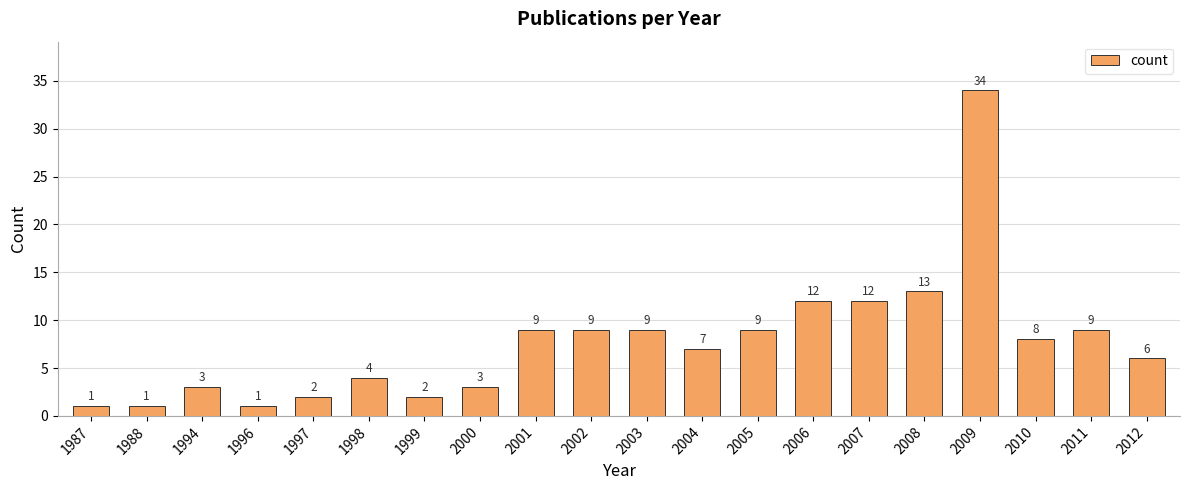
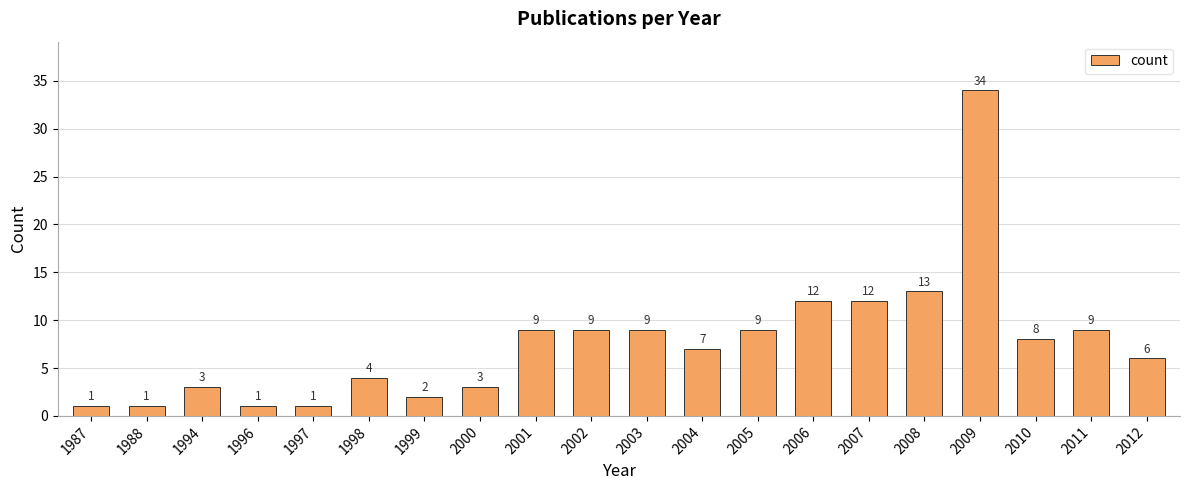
1997: 2 -> 1
